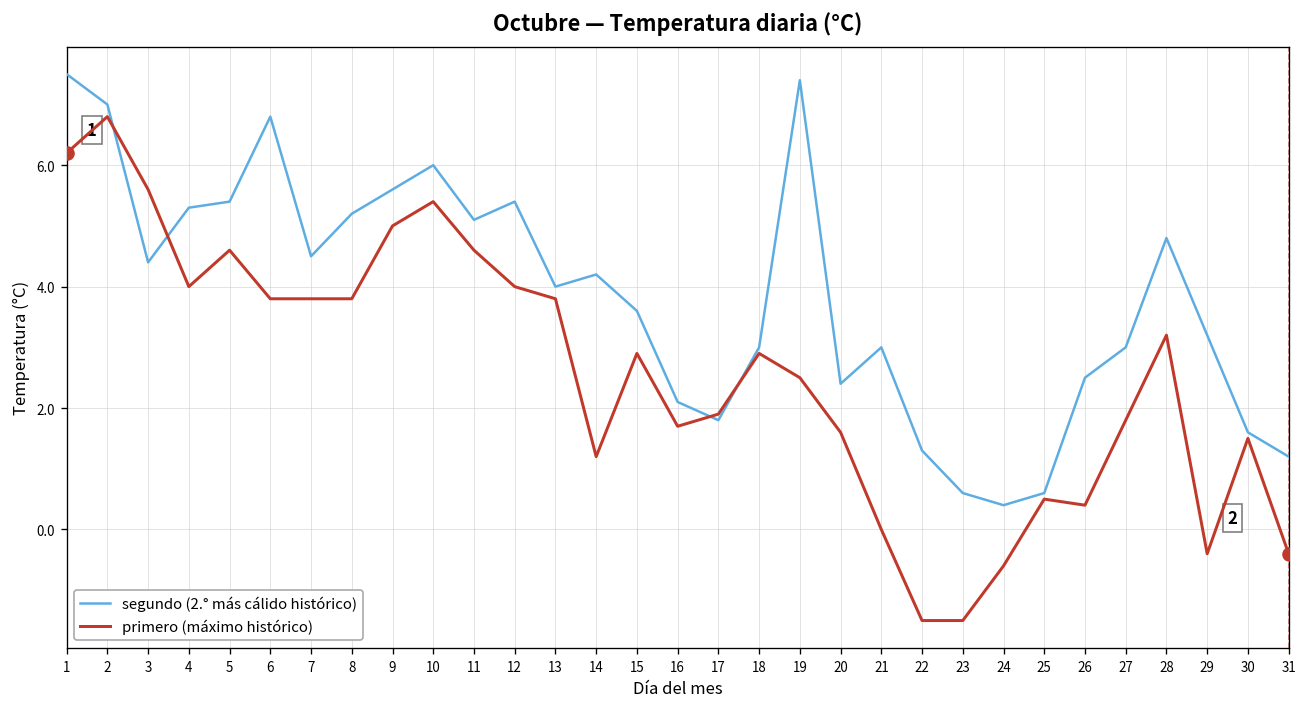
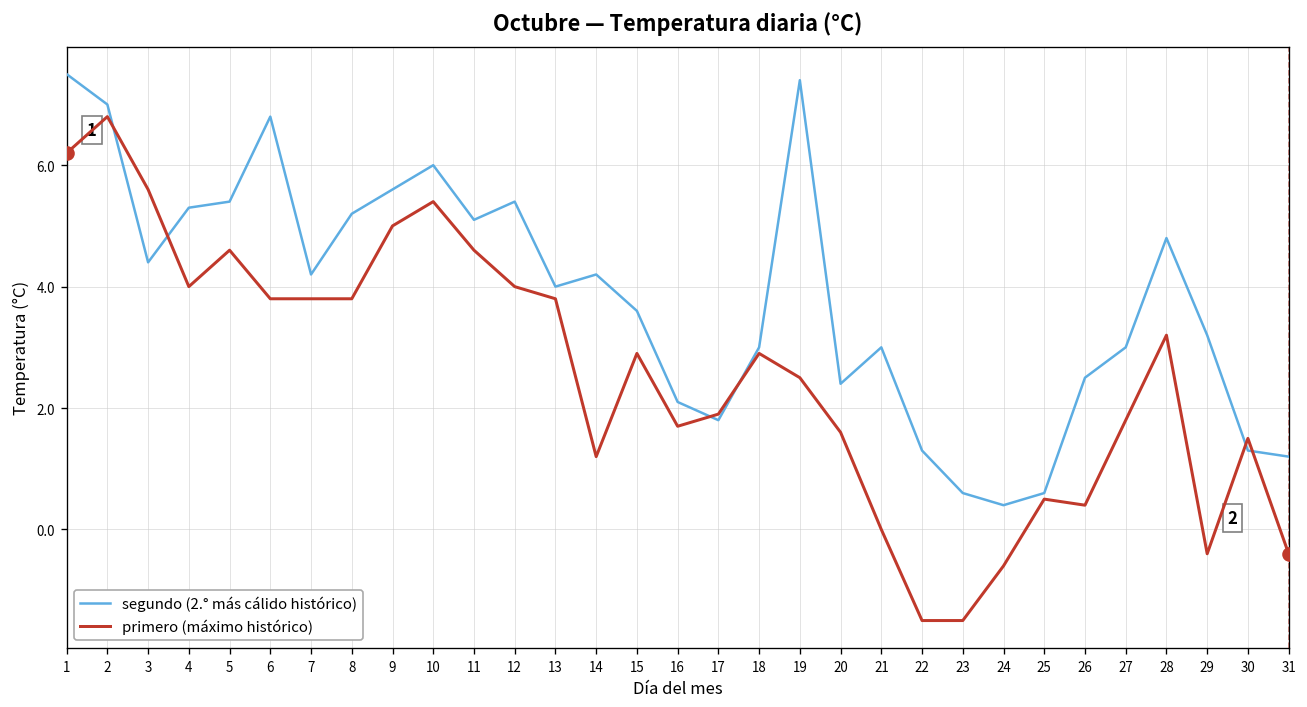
segundo (2.° más cálido histórico), 7: 4.5 -> 4.2
segundo (2.° más cálido histórico), 30: 1.6 -> 1.3
